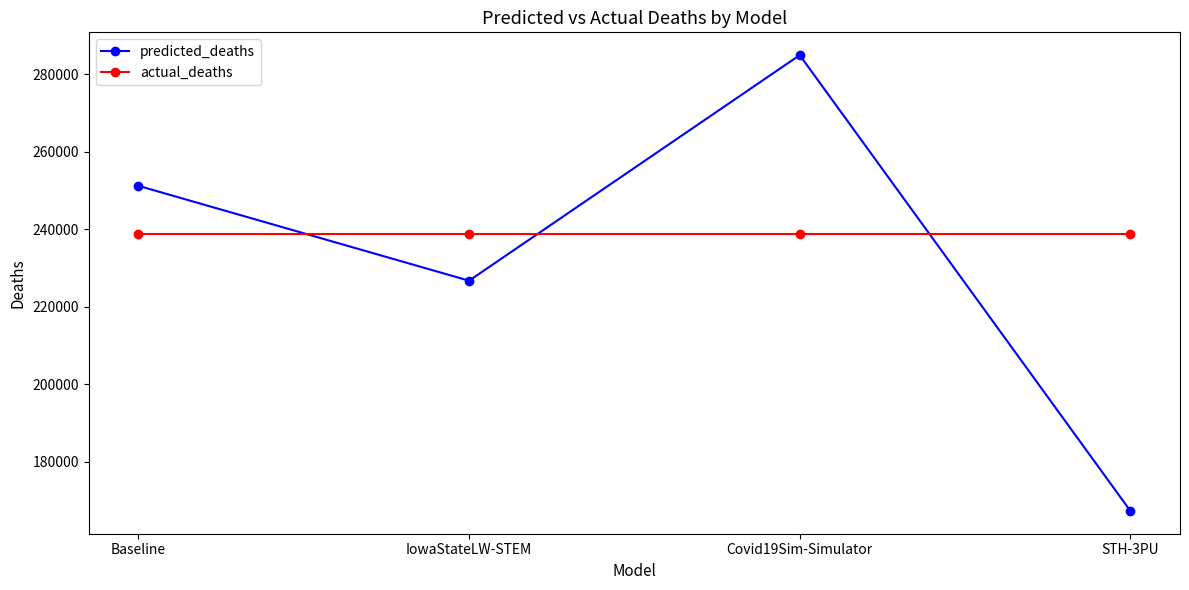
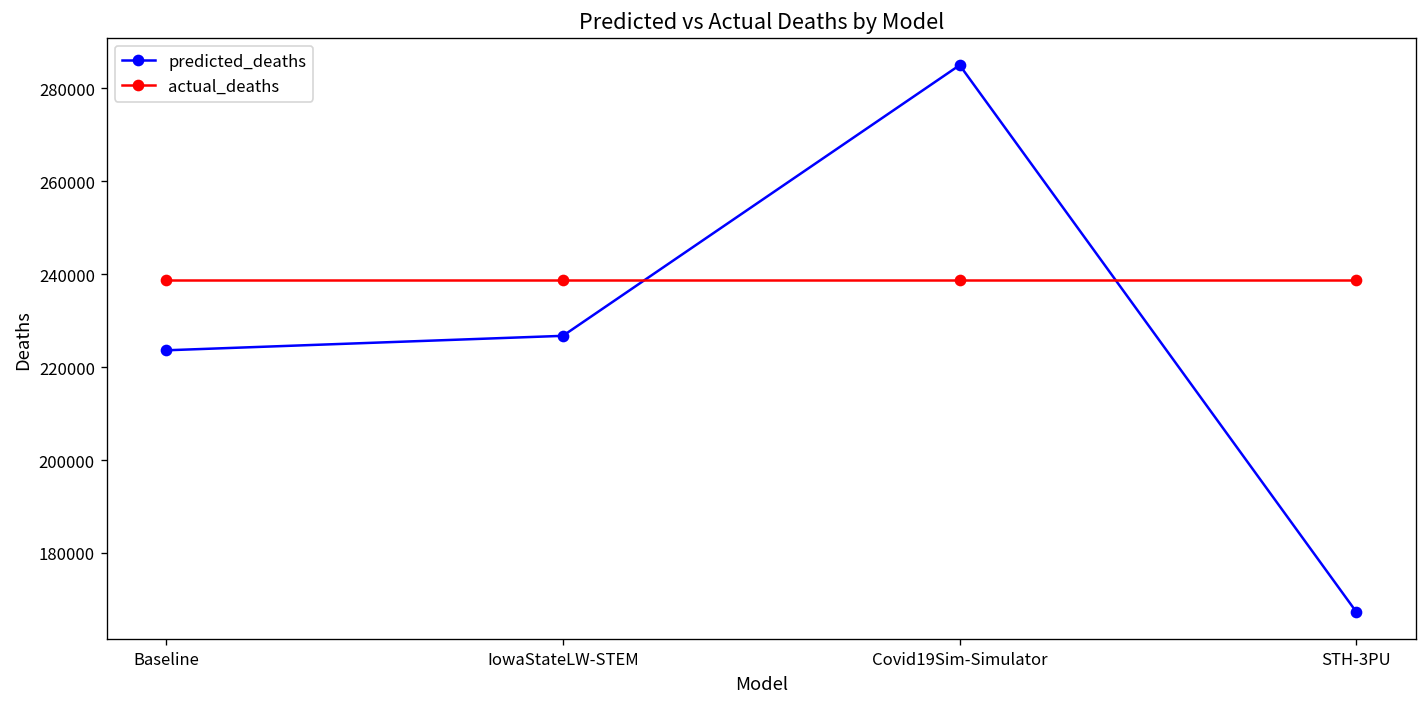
predicted_deaths, Baseline: 251000 -> 224000
